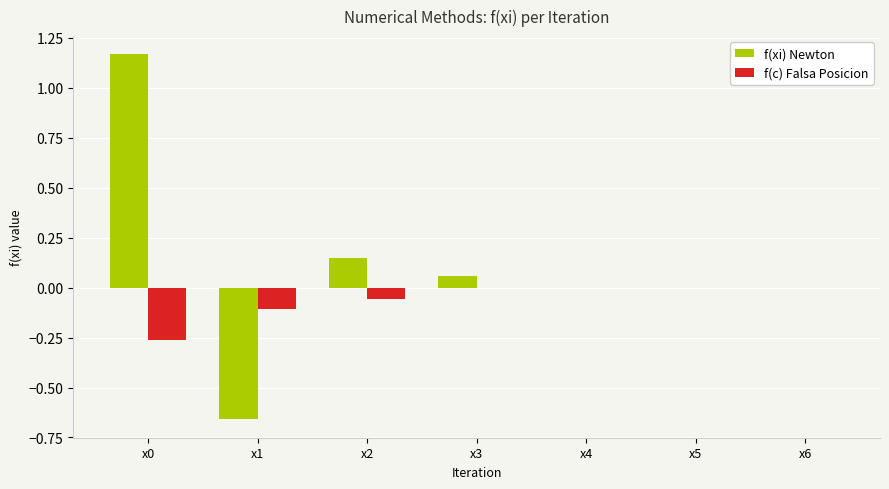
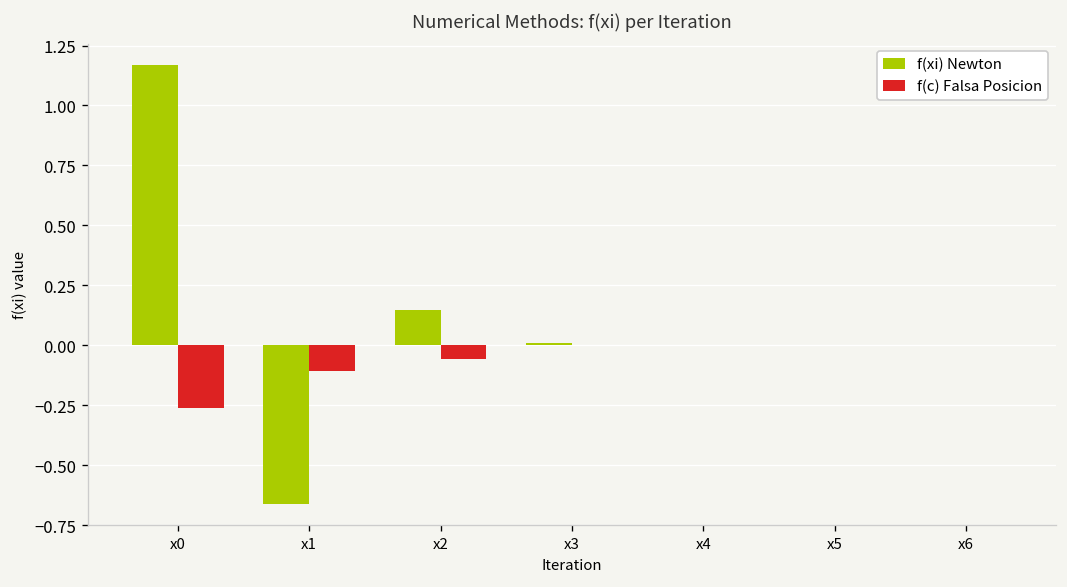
f(xi) Newton, x3: 0.06 -> 0.01
